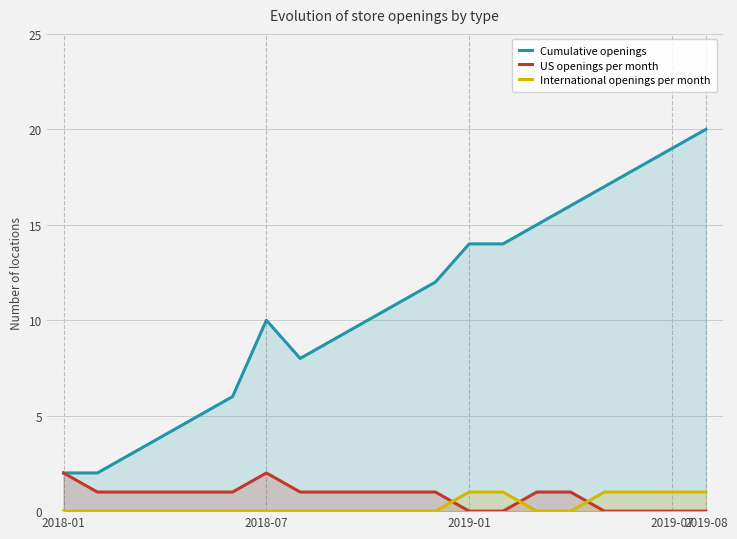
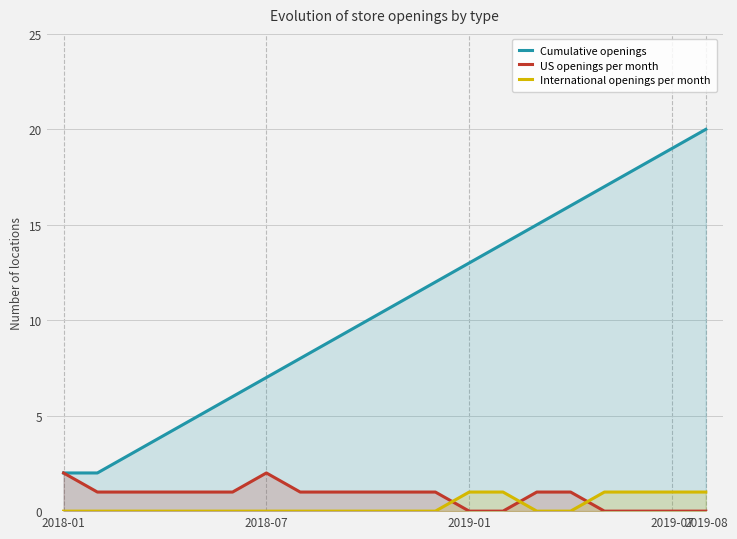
Cumulative openings, 2018-07: 10 -> 7
Cumulative openings, 2019-01: 14 -> 13
